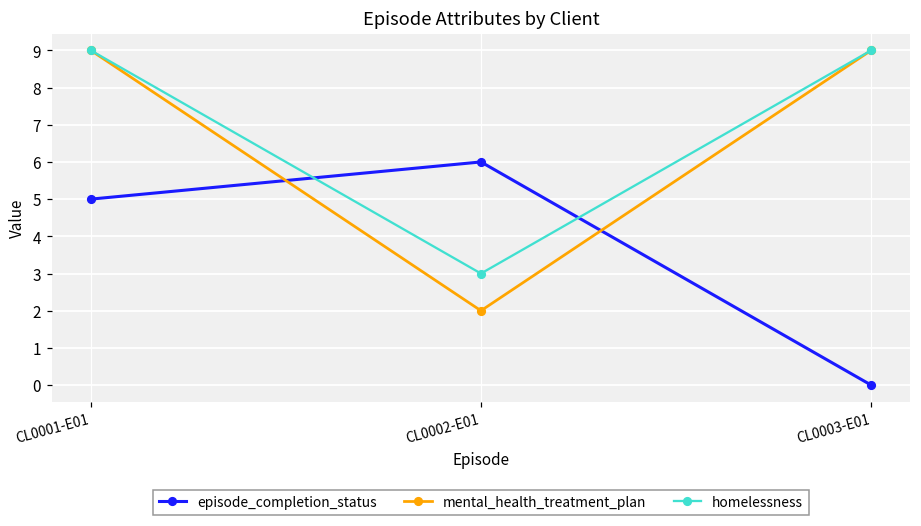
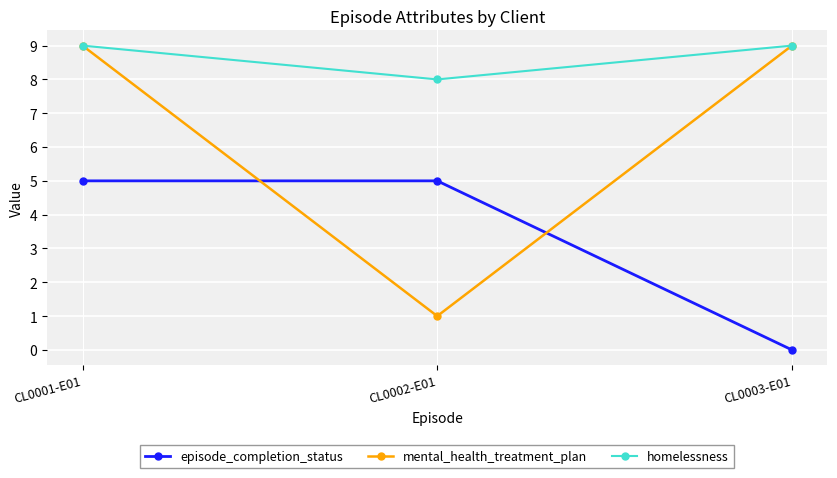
episode_completion_status, CL0002-E01: 6 -> 5
mental_health_treatment_plan, CL0002-E01: 2 -> 1
homelessness, CL0002-E01: 3 -> 8
